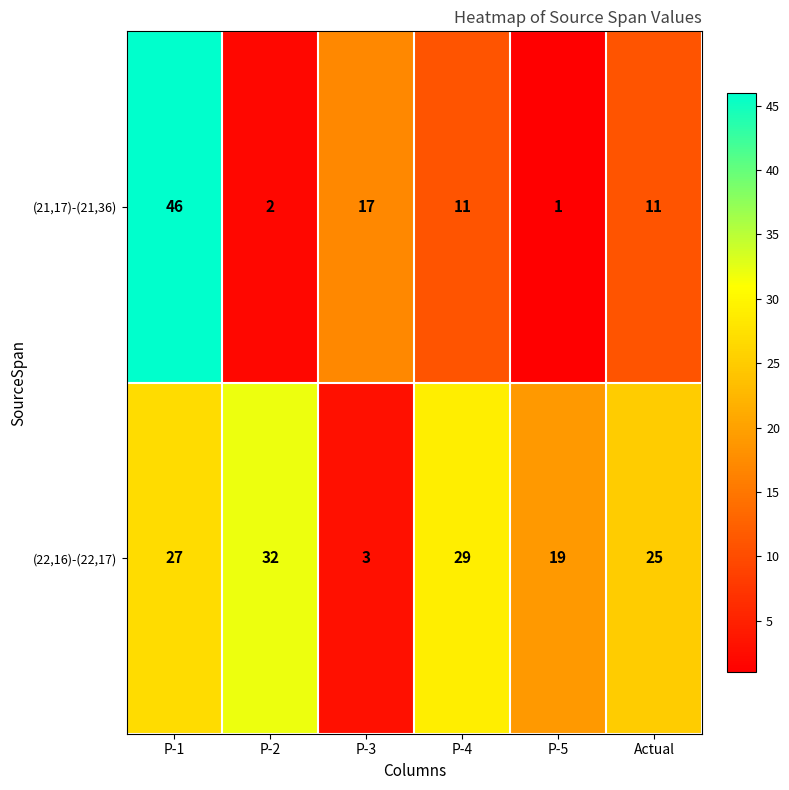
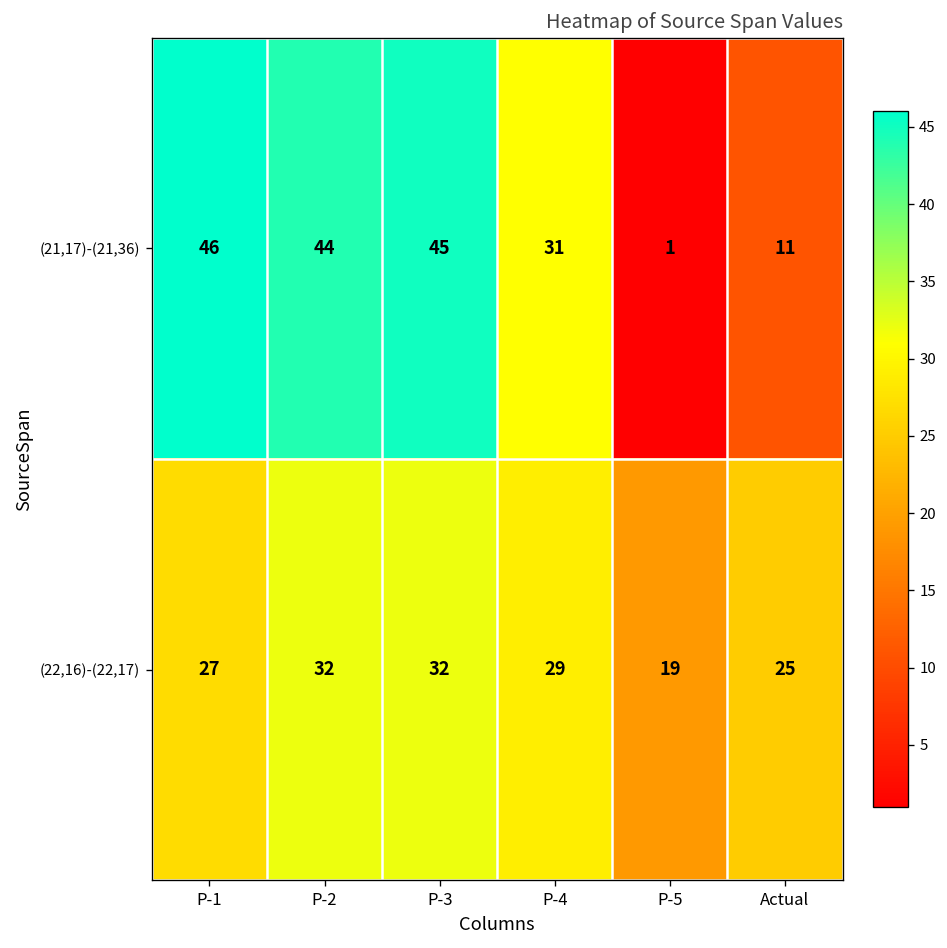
(21,17)-(21,36), P-2: 2 -> 44
(21,17)-(21,36), P-3: 17 -> 45
(21,17)-(21,36), P-4: 11 -> 31
(22,16)-(22,17), P-3: 3 -> 32
